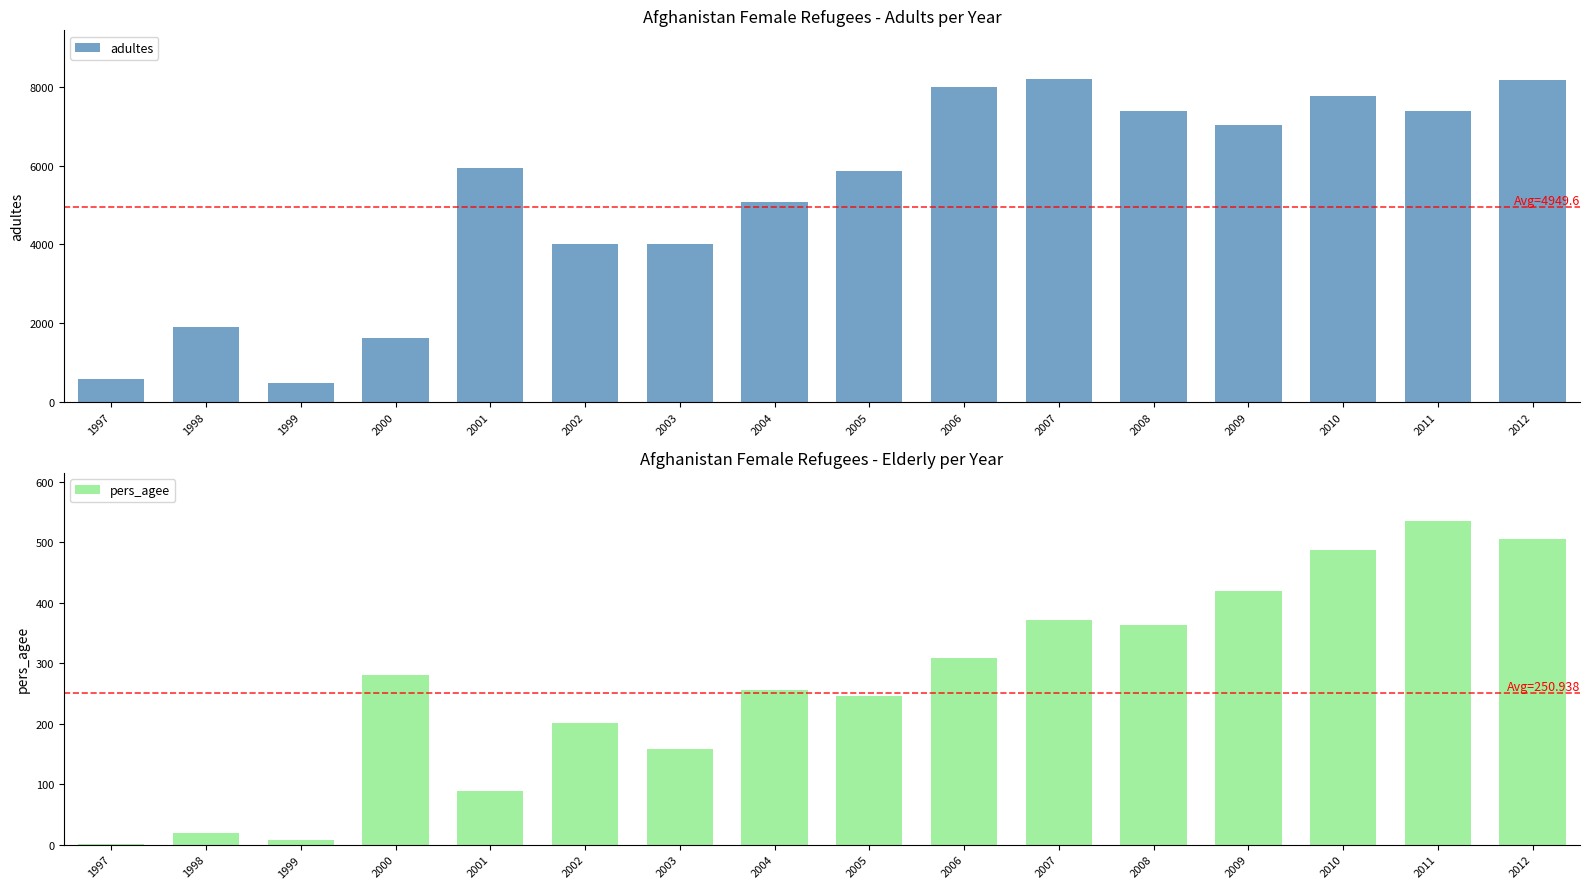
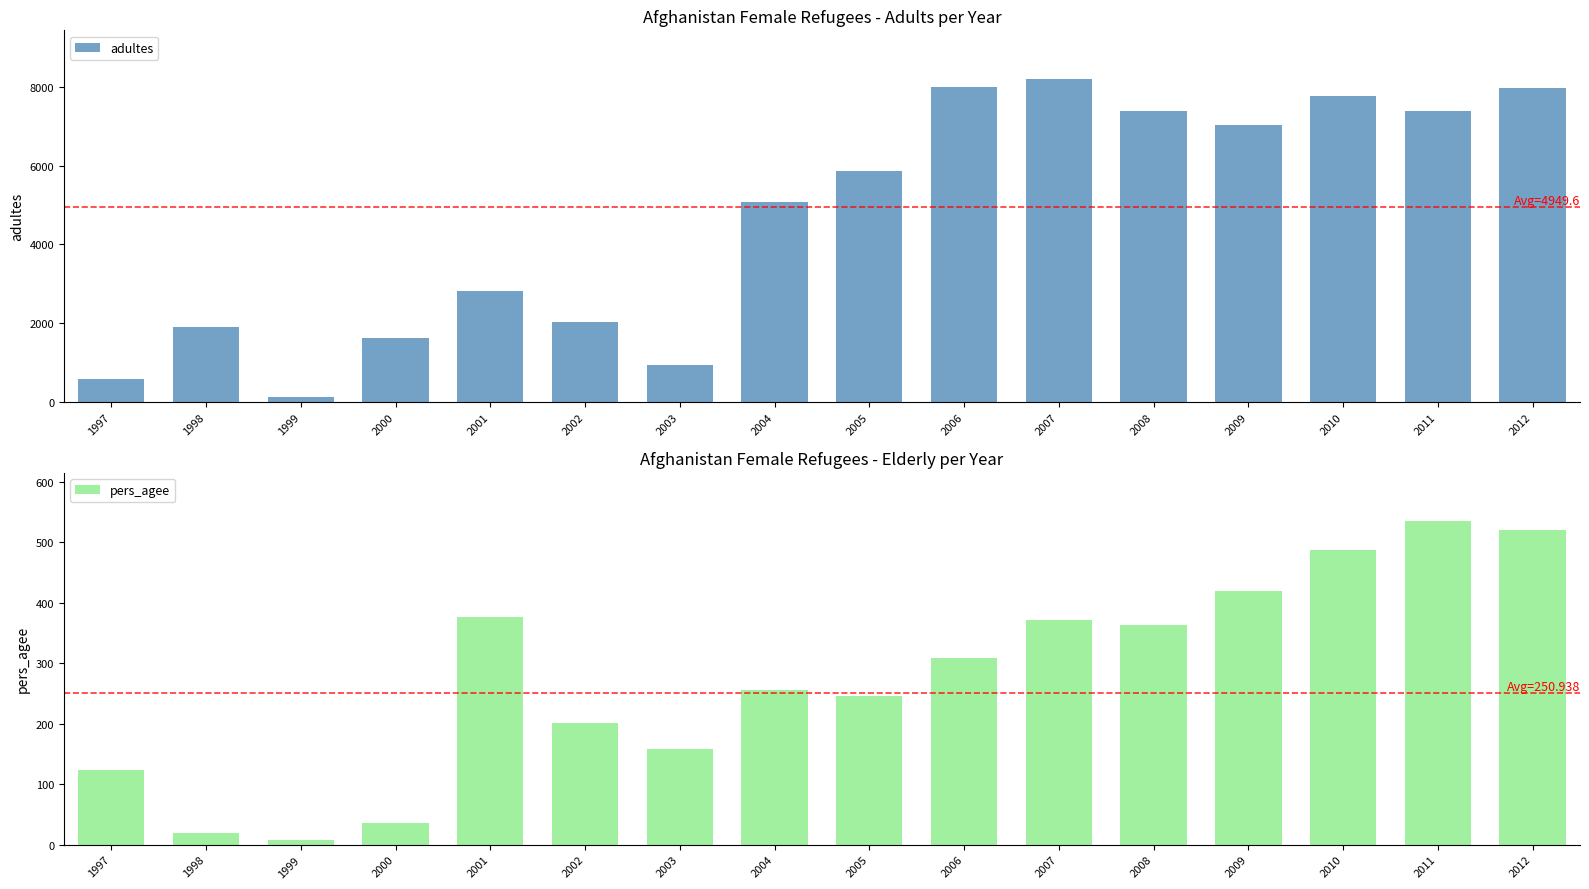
Afghanistan Female Refugees - Adults per Year, 1999: 500 -> 100
Afghanistan Female Refugees - Adults per Year, 2001: 5900 -> 2800
Afghanistan Female Refugees - Adults per Year, 2002: 4000 -> 2000
Afghanistan Female Refugees - Adults per Year, 2003: 4000 -> 900
Afghanistan Female Refugees - Adults per Year, 2012: 8200 -> 8000
Afghanistan Female Refugees - Elderly per Year, 1997: 0 -> 120
Afghanistan Female Refugees - Elderly per Year, 2000: 280 -> 40
Afghanistan Female Refugees - Elderly per Year, 2001: 90 -> 380
Afghanistan Female Refugees - Elderly per Year, 2012: 510 -> 520
